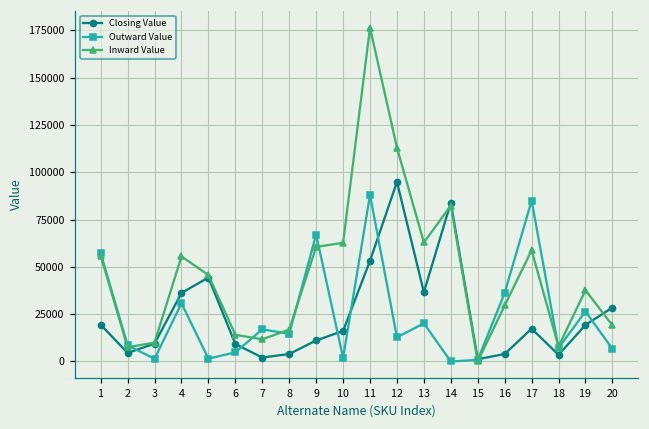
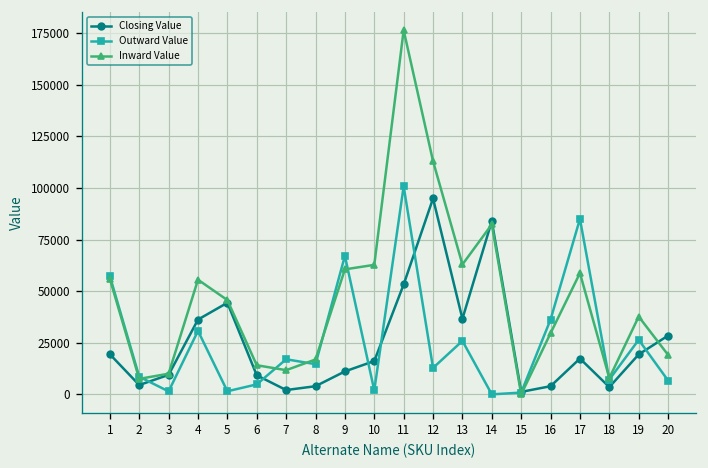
Outward Value, 11: 88000 -> 101000
Outward Value, 13: 20000 -> 26000
